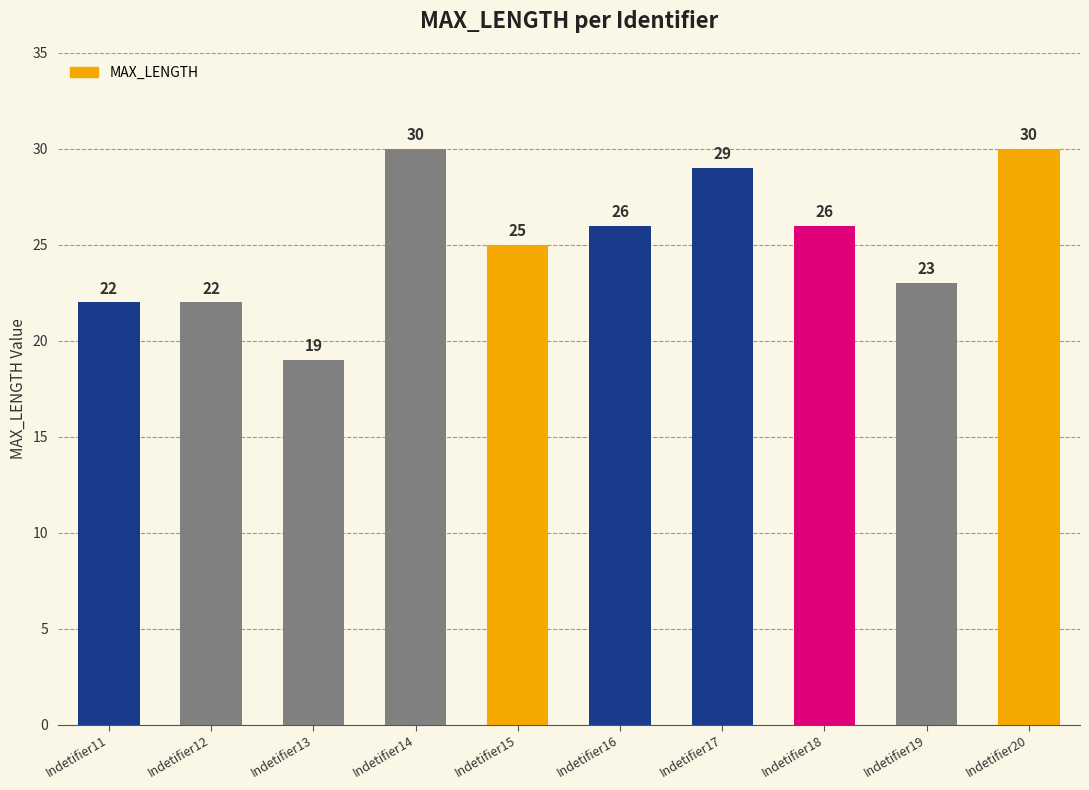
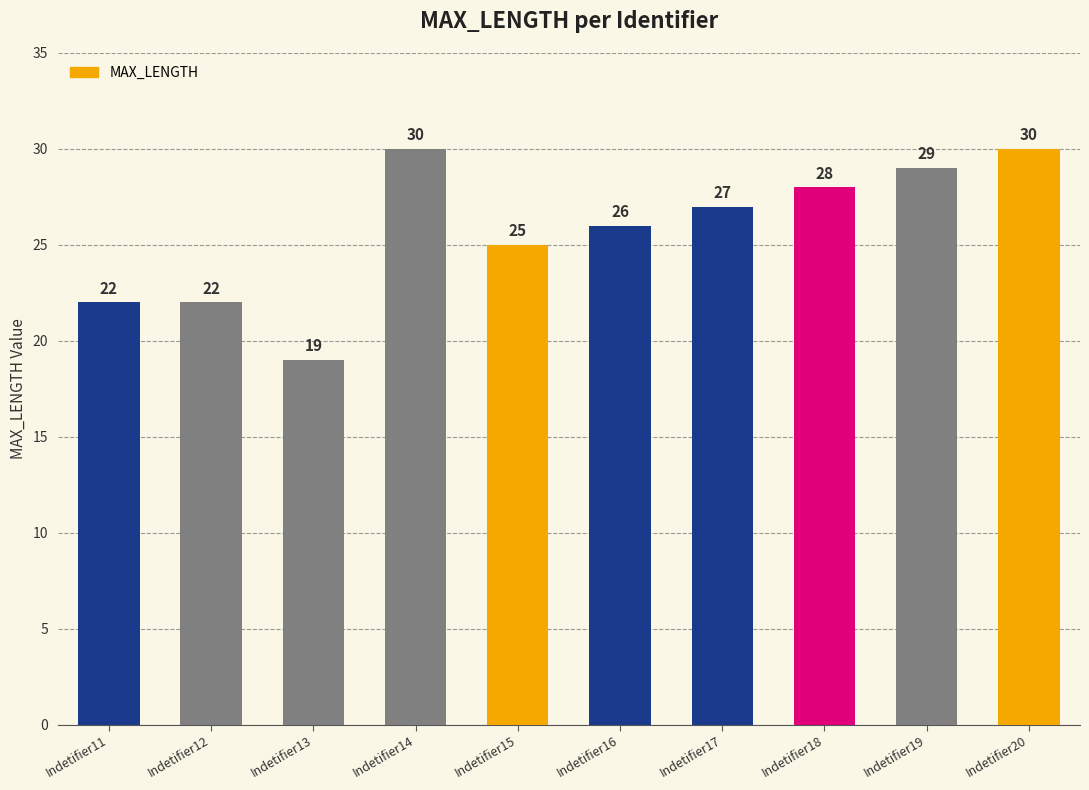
Indetifier17: 29 -> 27
Indetifier18: 26 -> 28
Indetifier19: 23 -> 29
